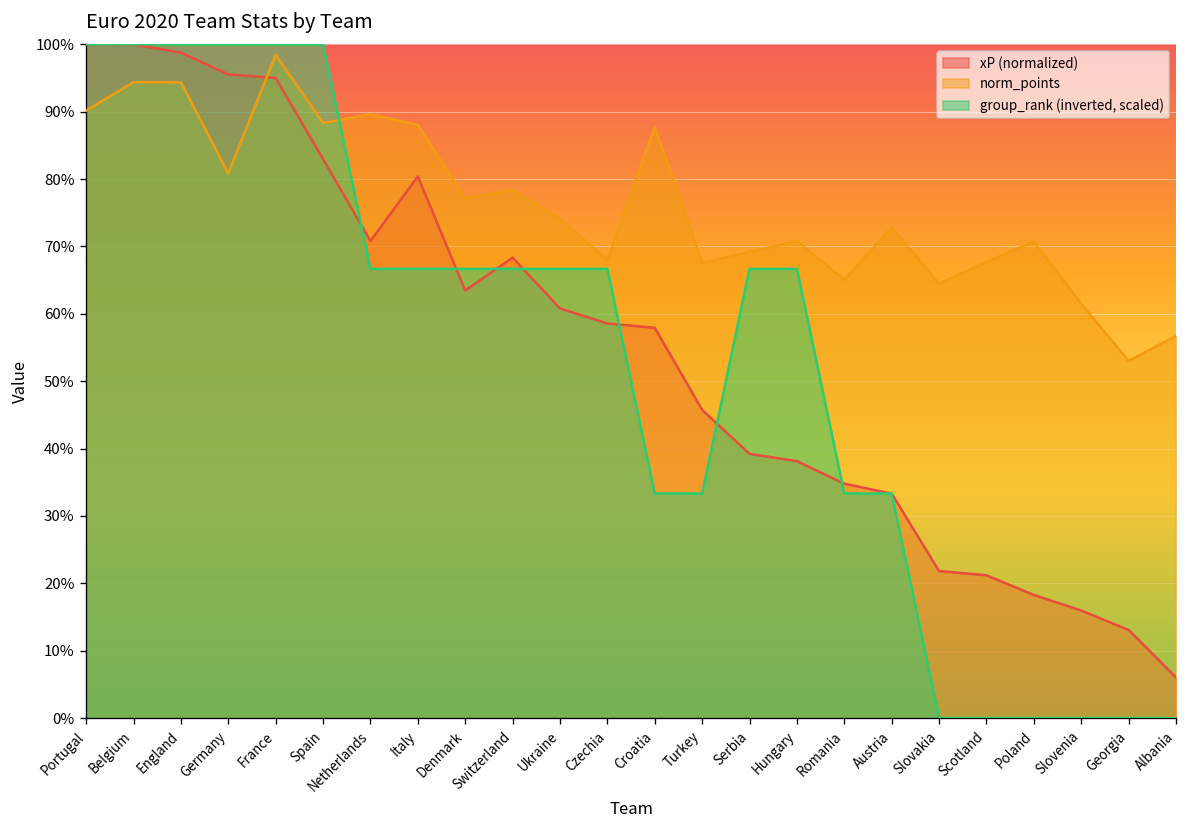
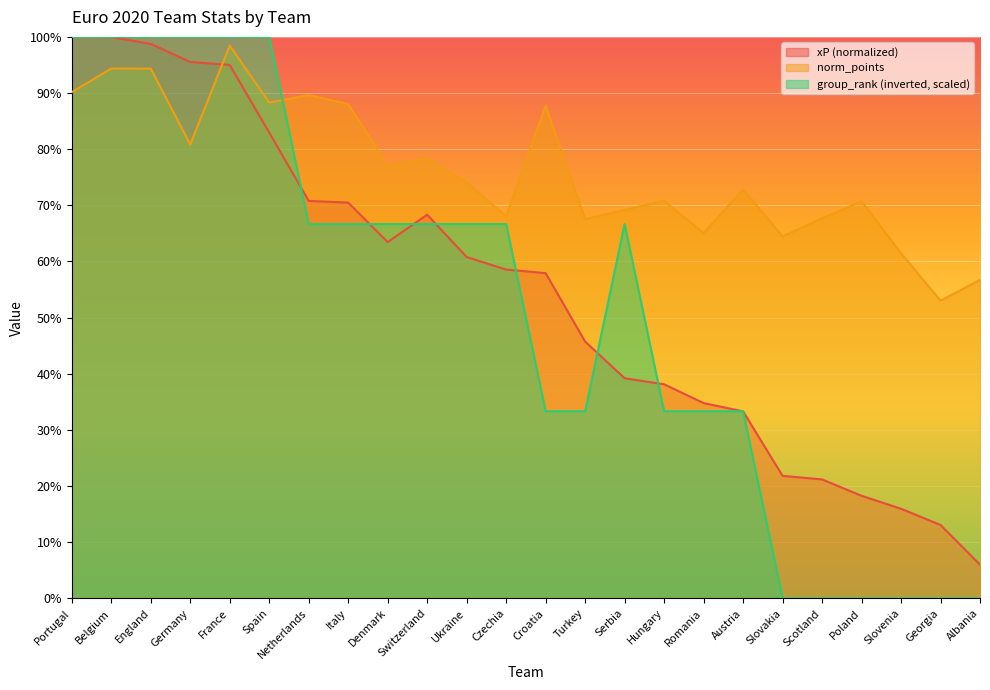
xP (normalized), Italy: 80% -> 70%
group_rank (inverted, scaled), Hungary: 67% -> 33%
